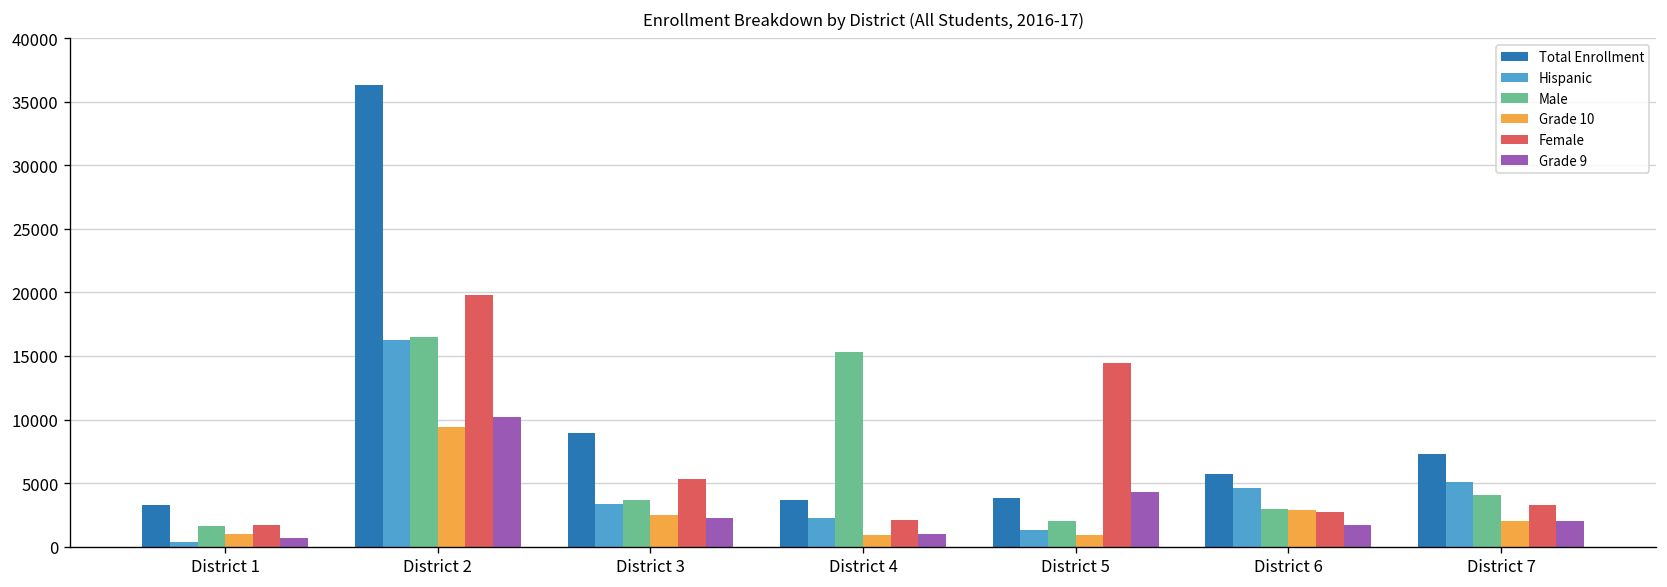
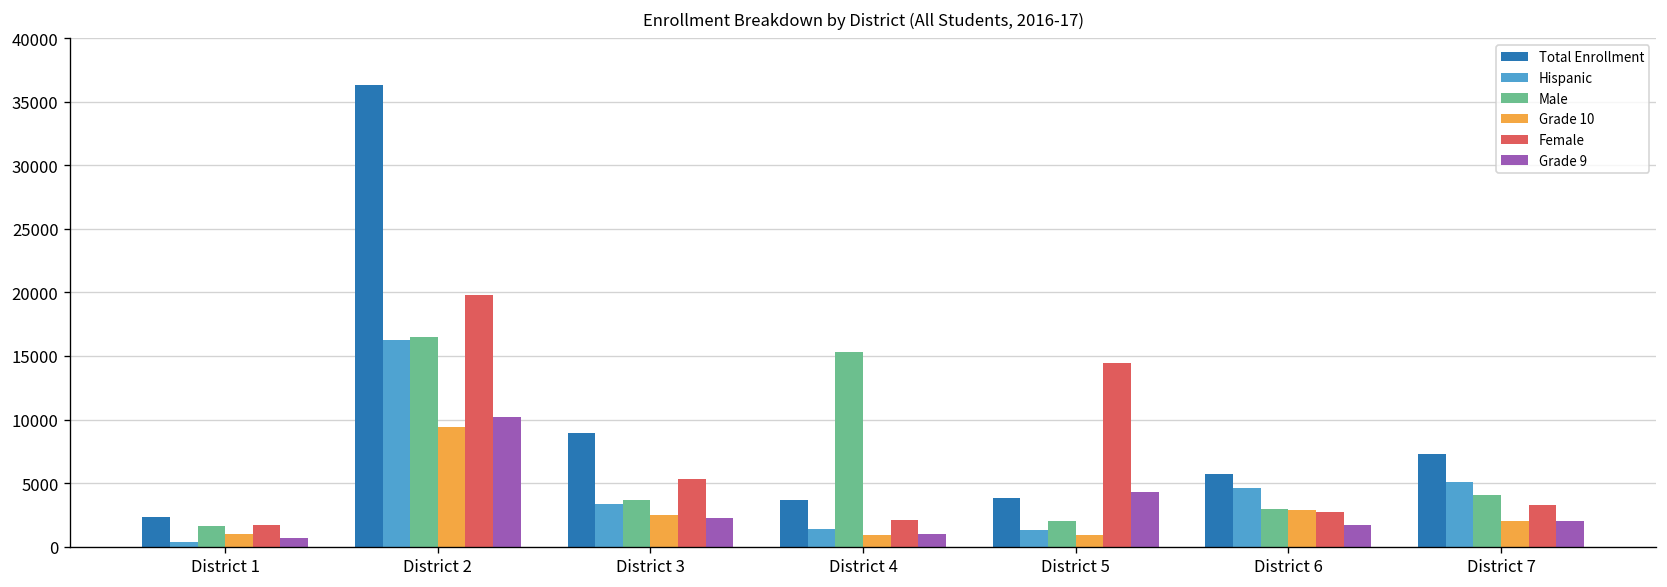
Total Enrollment, District 1: 3300 -> 2400
Hispanic, District 4: 2200 -> 1300
